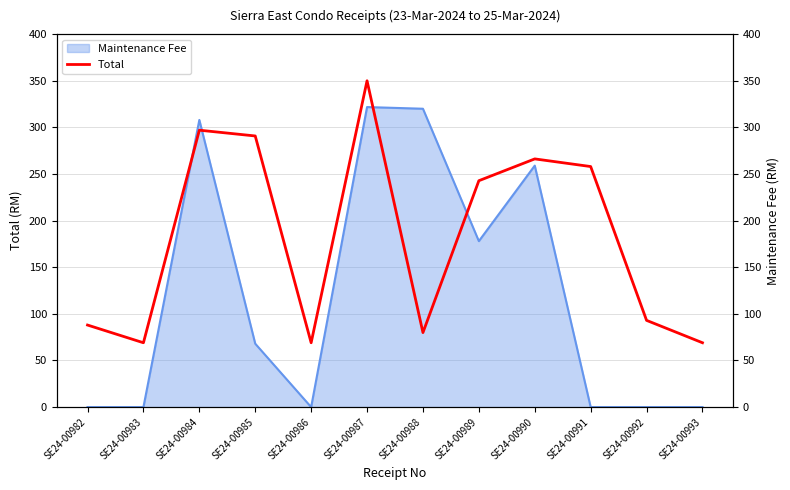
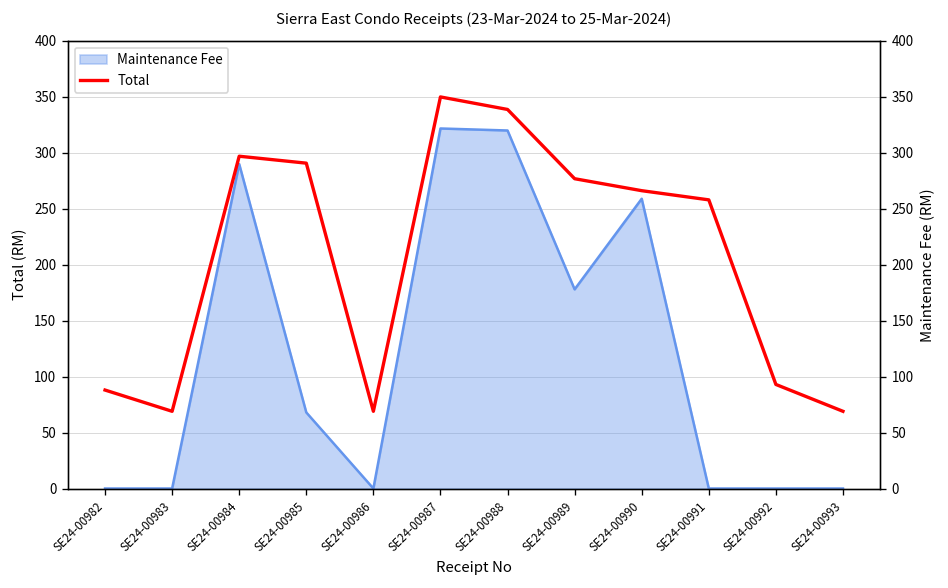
Maintenance Fee, SE24-00984: 310 -> 290
Total, SE24-00988: 80 -> 340
Total, SE24-00989: 240 -> 280
